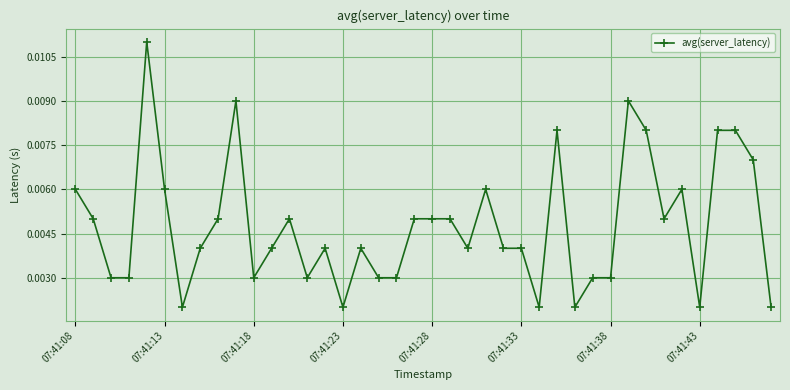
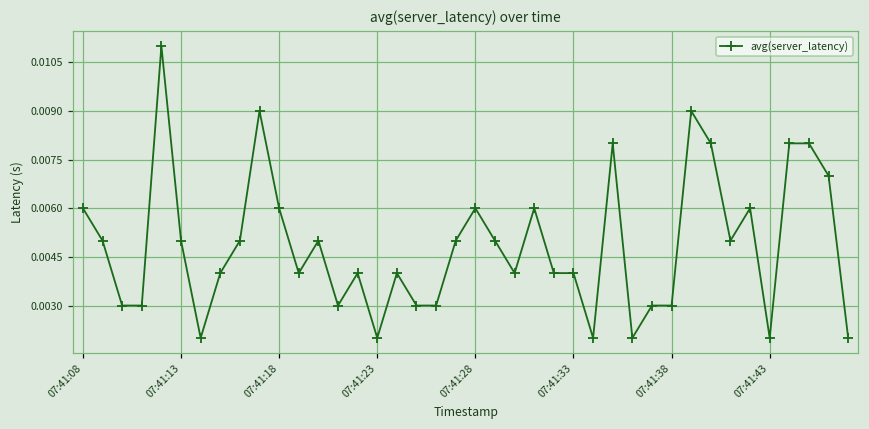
07:41:13: 0.006 -> 0.005
07:41:18: 0.003 -> 0.006
07:41:28: 0.005 -> 0.006
